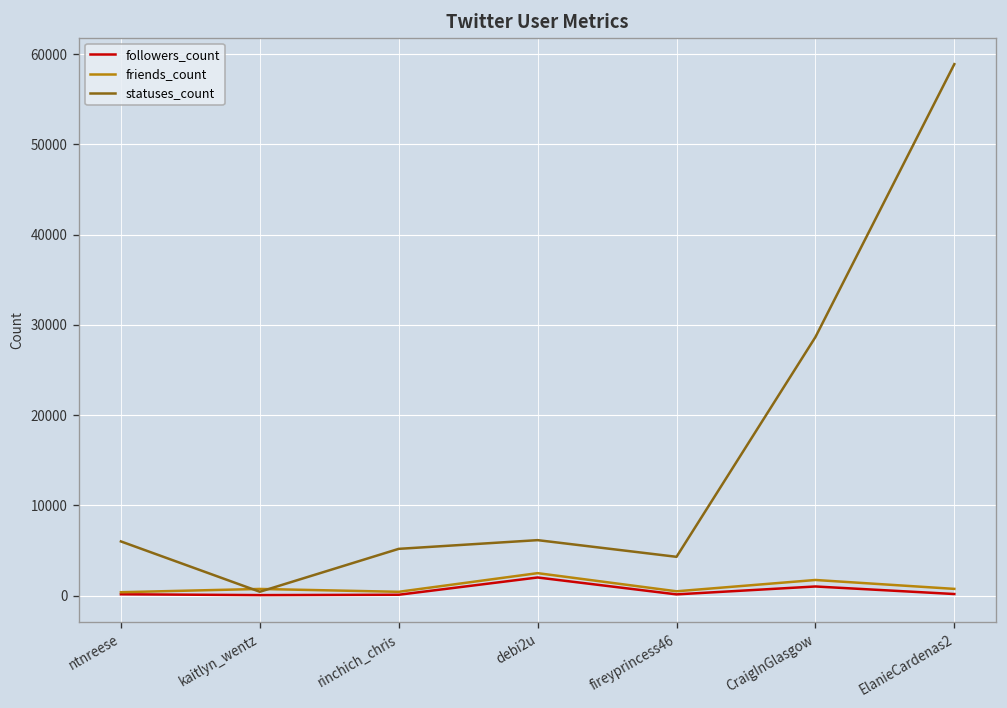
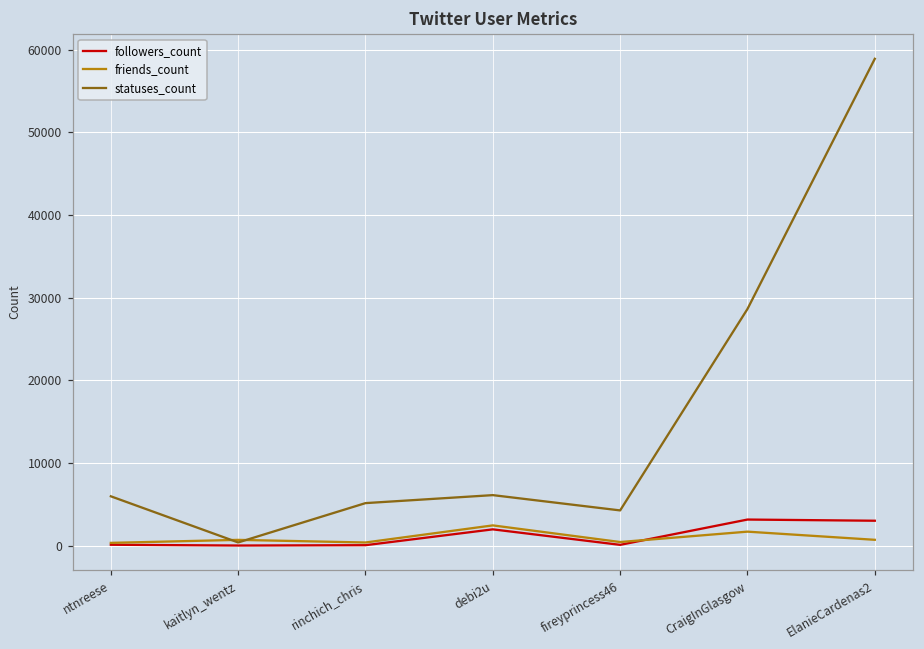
followers_count, CraigInGlasgow: 1000 -> 3000
followers_count, ElanieCardenas2: 0 -> 3000
